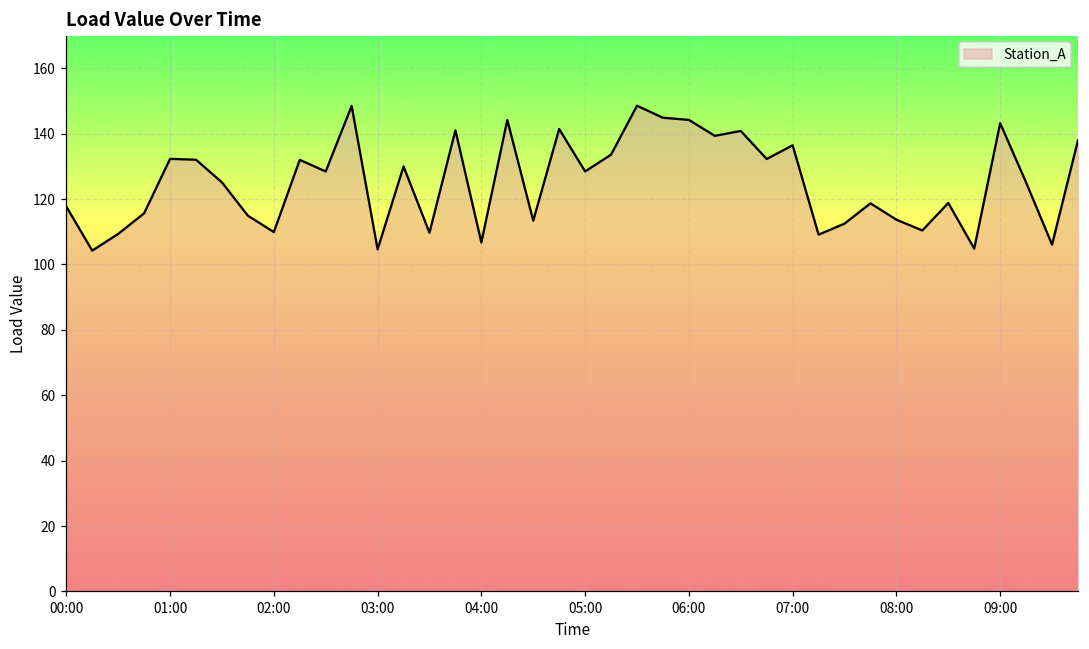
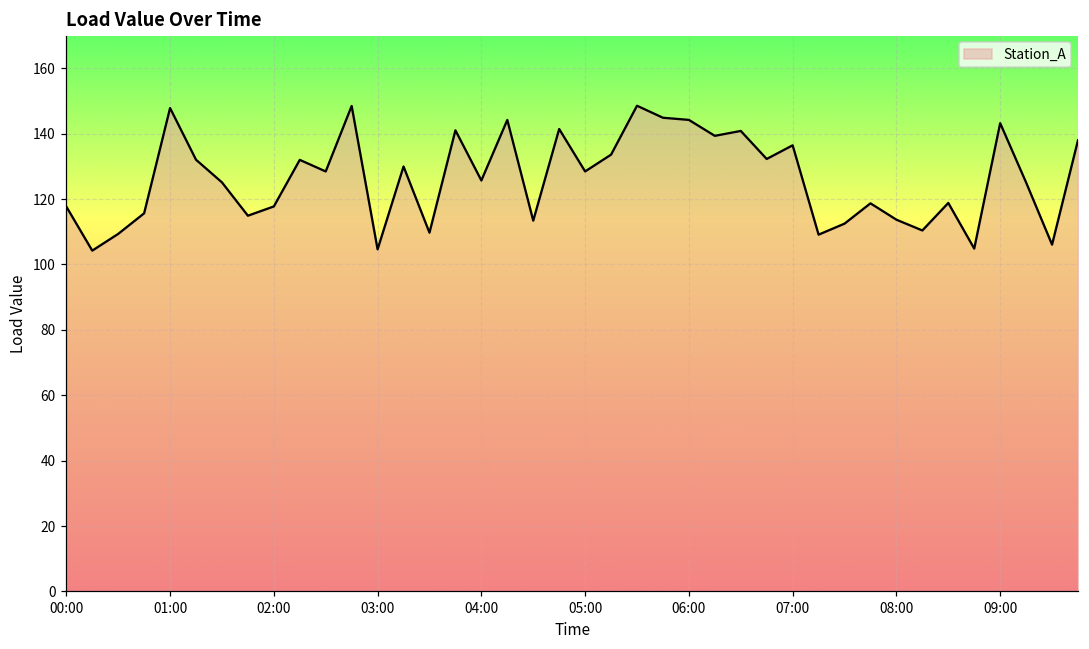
01:00: 132 -> 148
02:00: 110 -> 118
04:00: 107 -> 126
